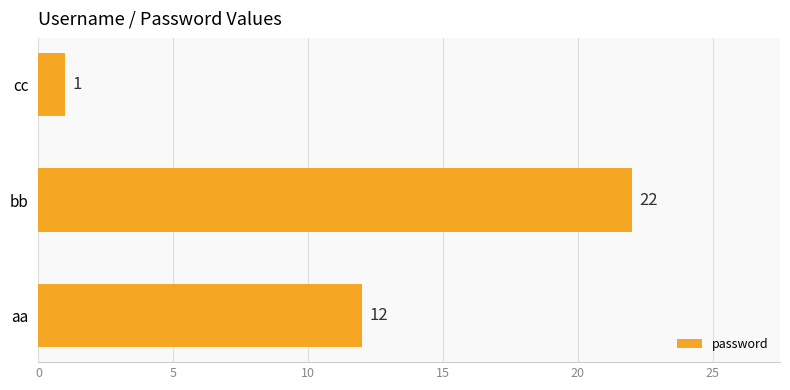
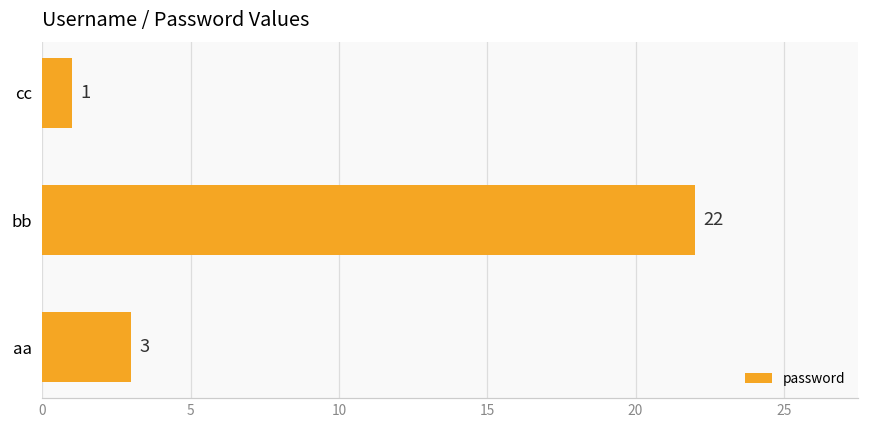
aa: 12 -> 3
